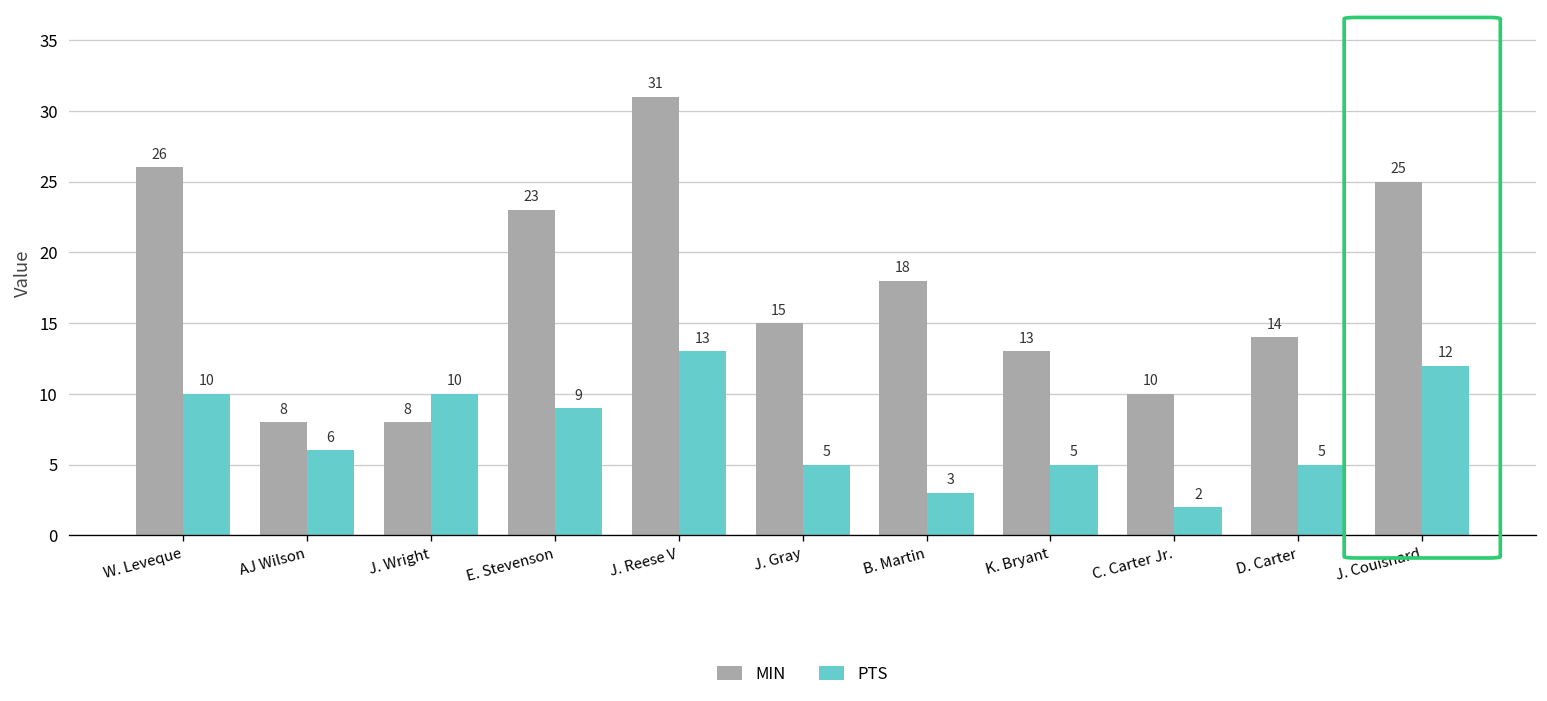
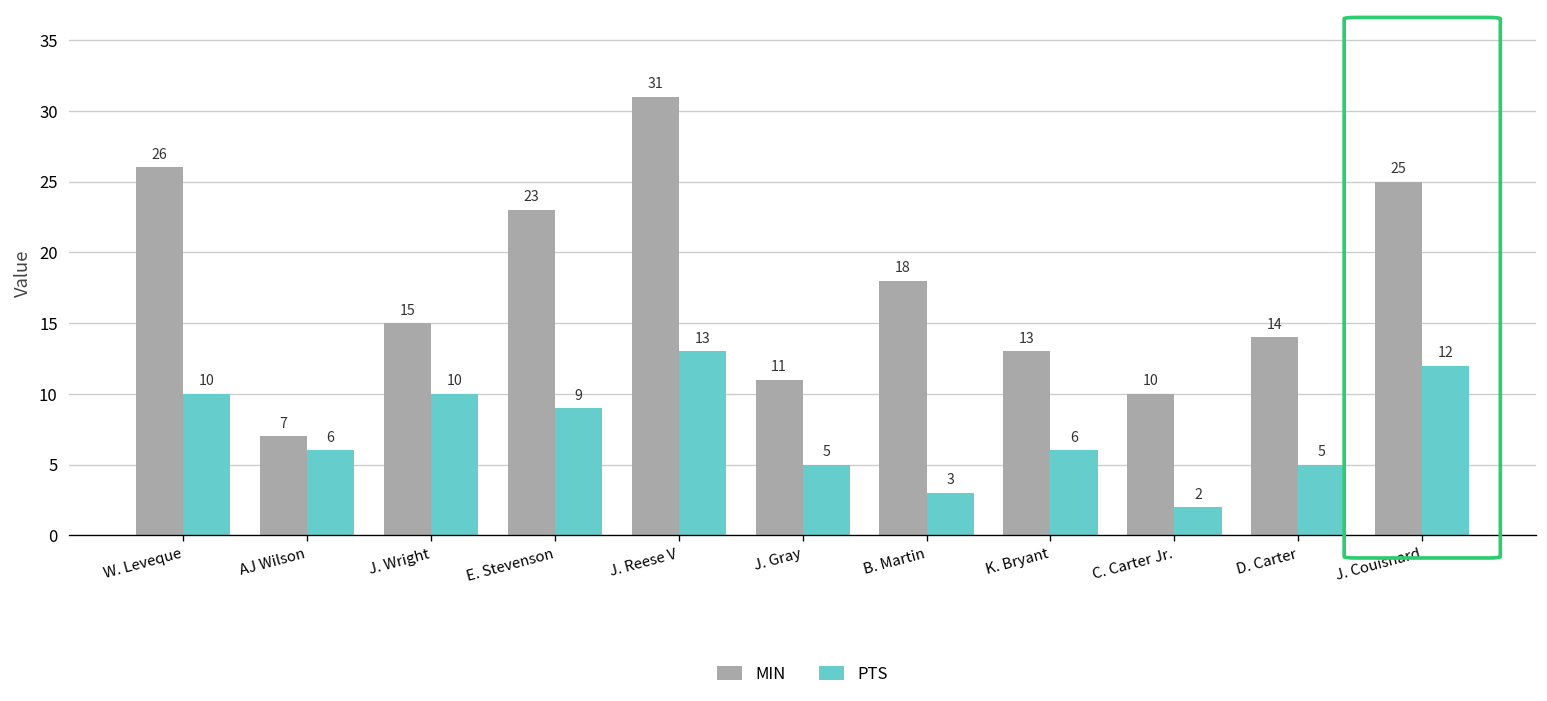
MIN, AJ Wilson: 8 -> 7
MIN, J. Wright: 8 -> 15
MIN, J. Gray: 15 -> 11
PTS, K. Bryant: 5 -> 6
